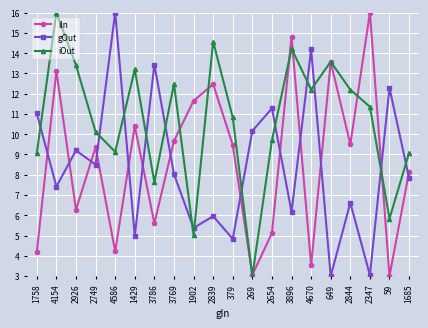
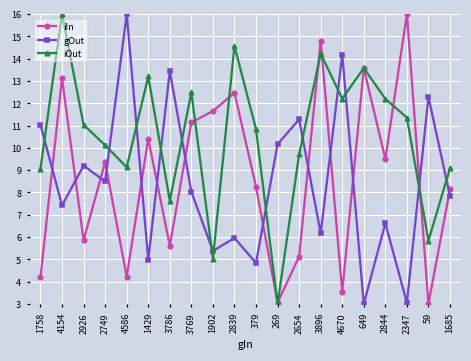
iIn, 2926: 6.3 -> 5.9
iOut, 2926: 13.4 -> 11.0
iIn, 3769: 9.7 -> 11.1
iIn, 379: 9.5 -> 8.3
